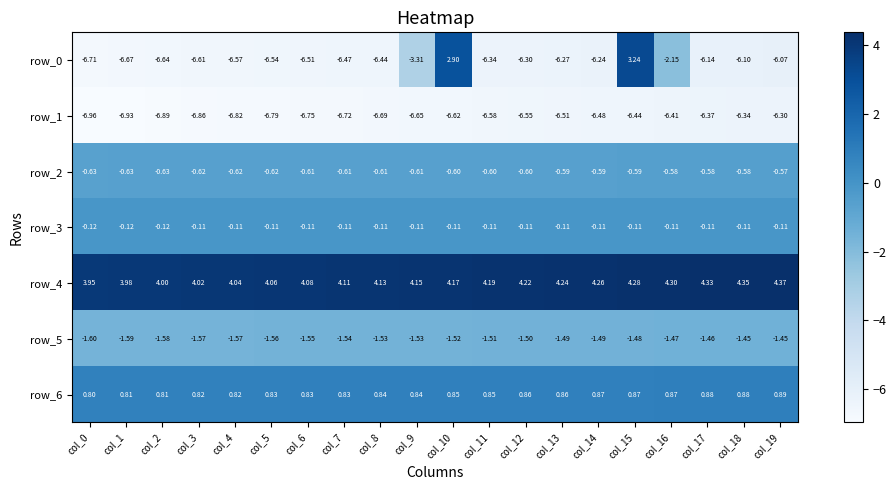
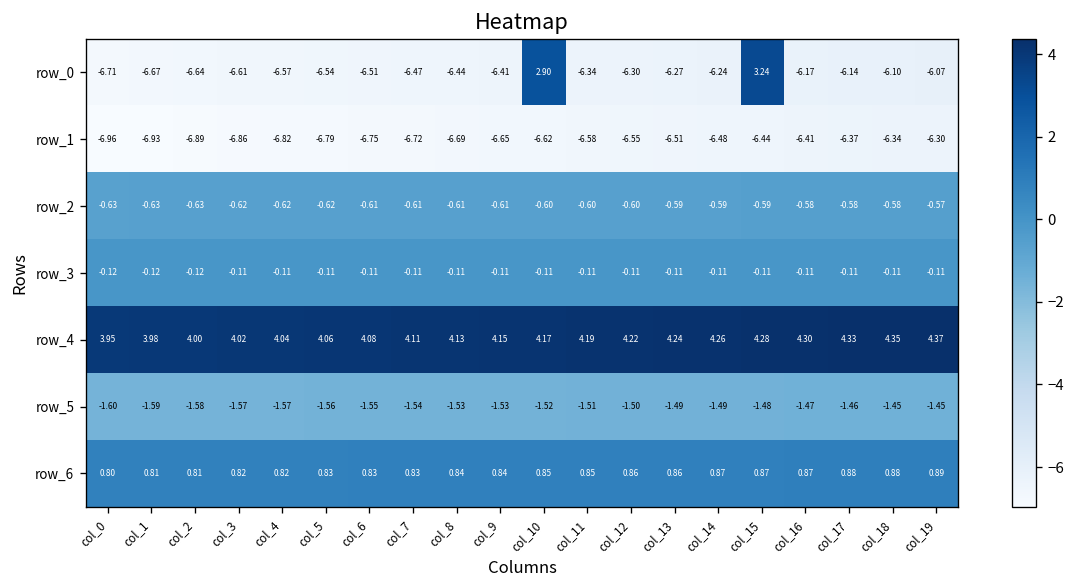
row_0, col_9: -3.31 -> -6.41
row_0, col_16: -2.15 -> -6.17
